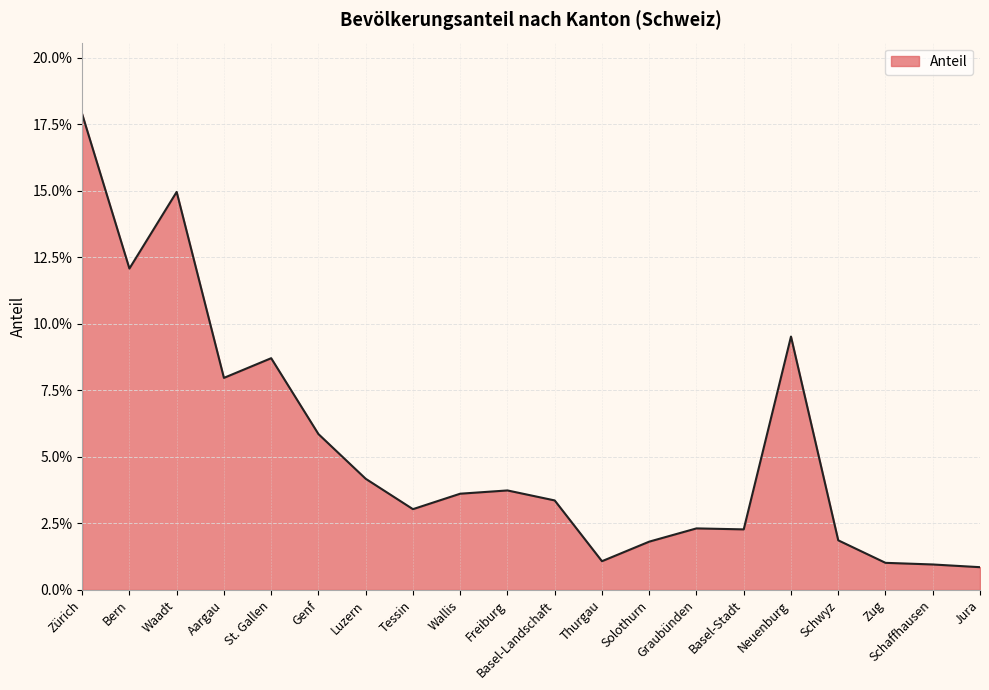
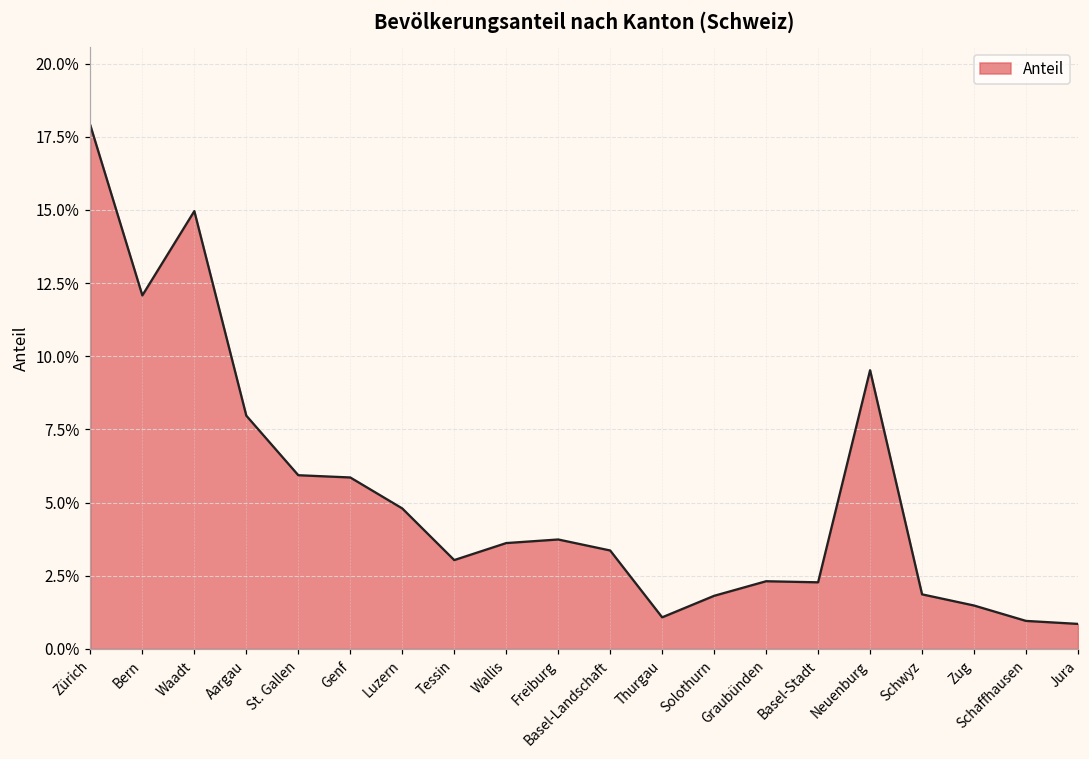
St. Gallen: 8.7% -> 5.9%
Luzern: 4.2% -> 4.8%
Zug: 1.0% -> 1.5%
